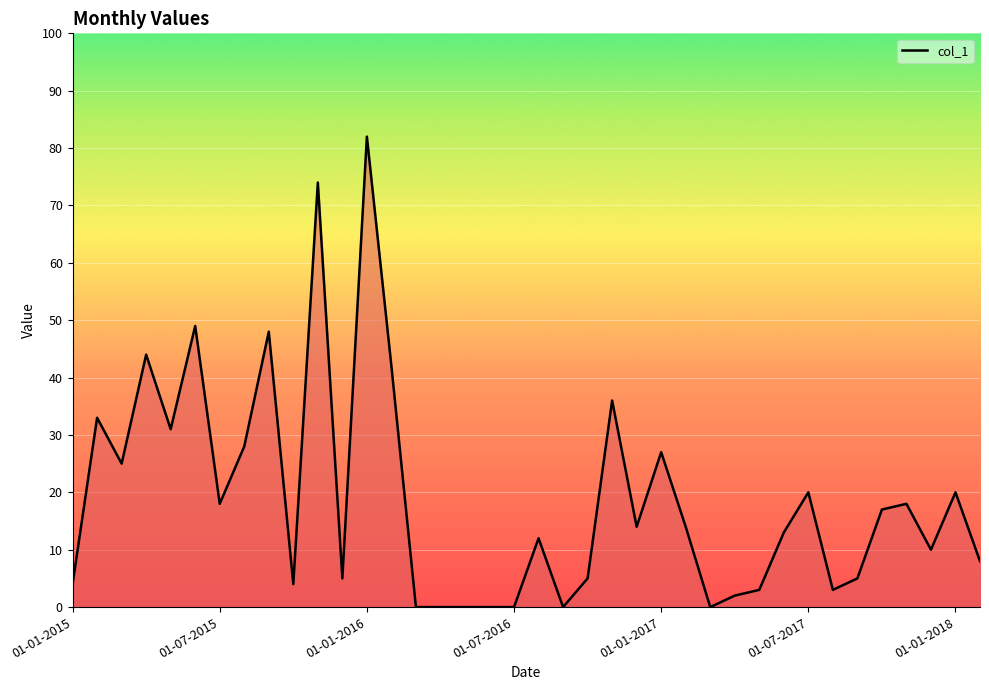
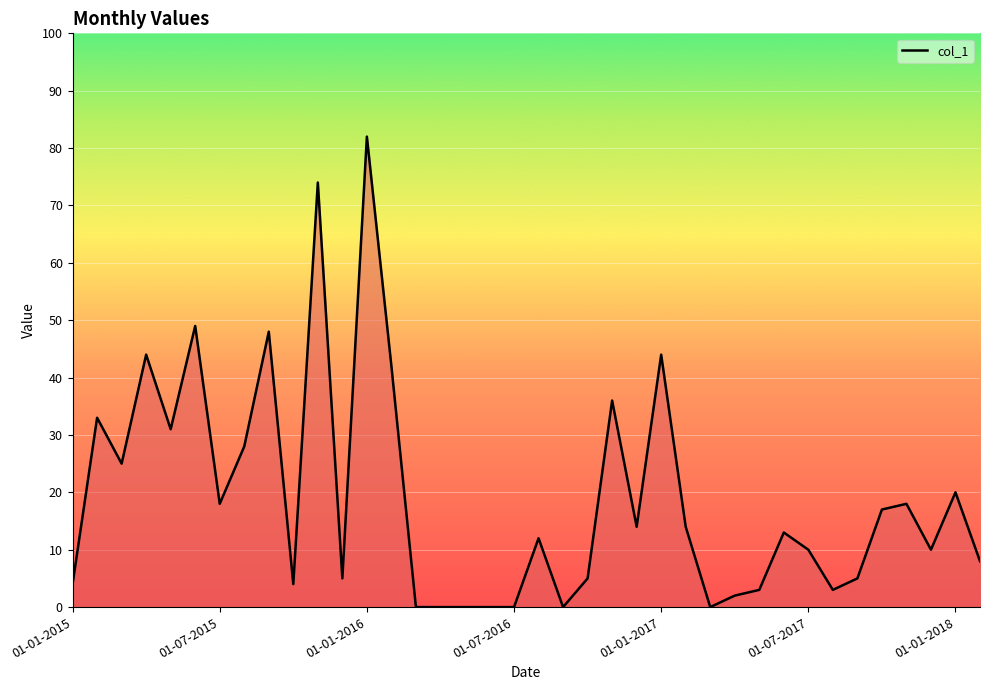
01-01-2017: 27 -> 44
01-07-2017: 20 -> 10
